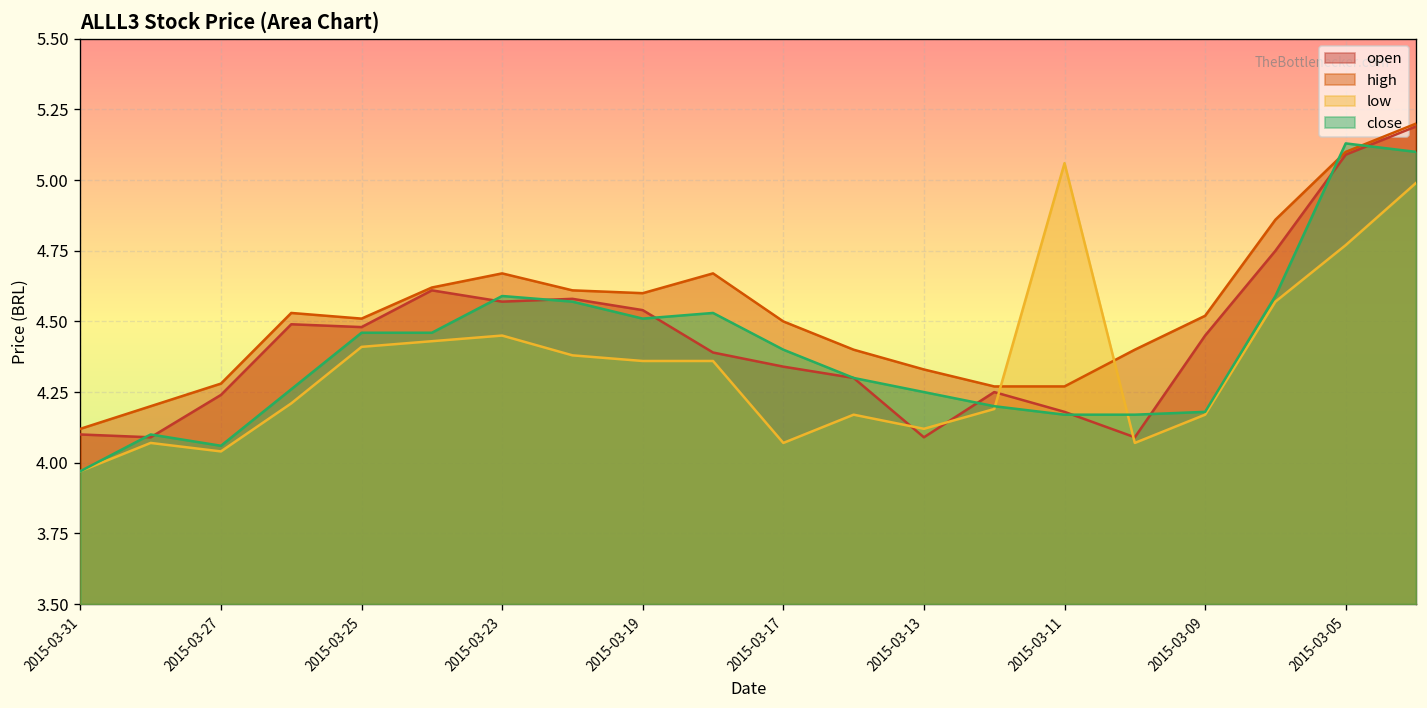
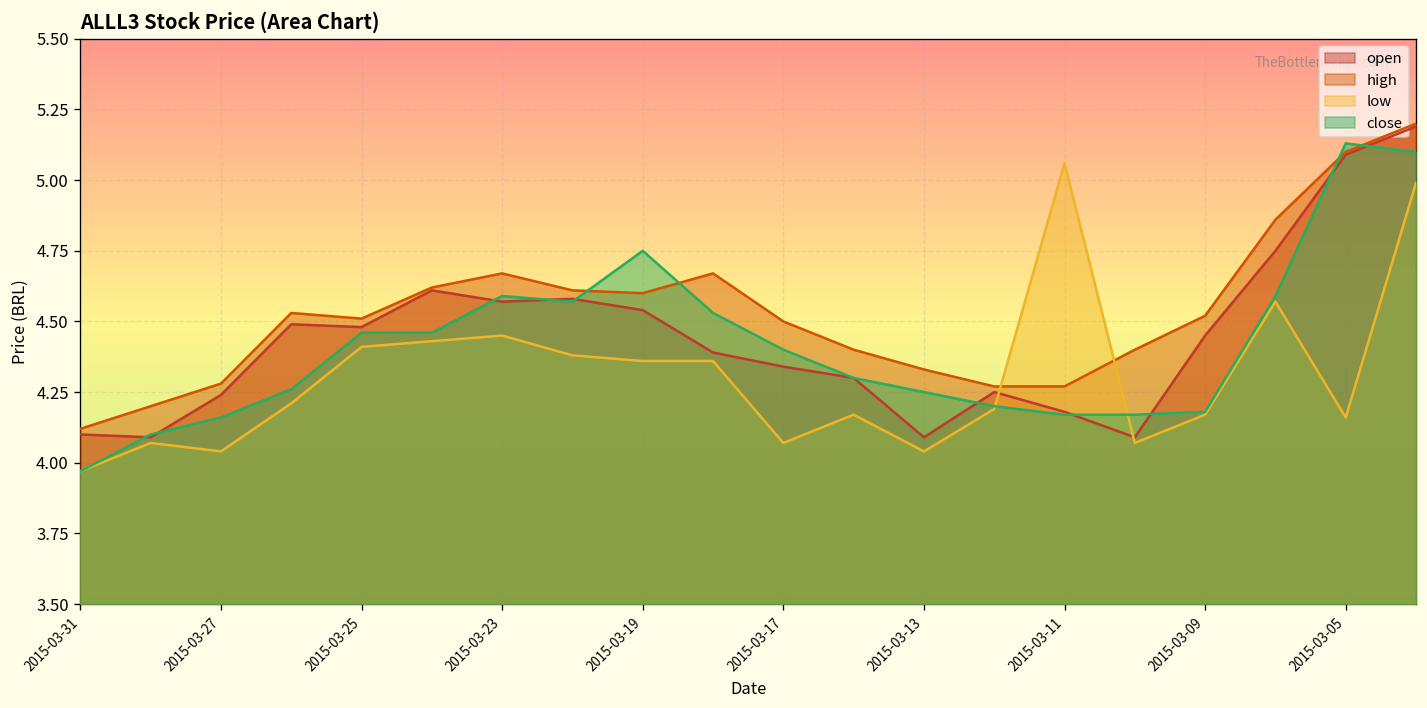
close, 2015-03-27: 4.06 -> 4.16
close, 2015-03-19: 4.51 -> 4.75
low, 2015-03-13: 4.12 -> 4.04
low, 2015-03-05: 4.77 -> 4.16
